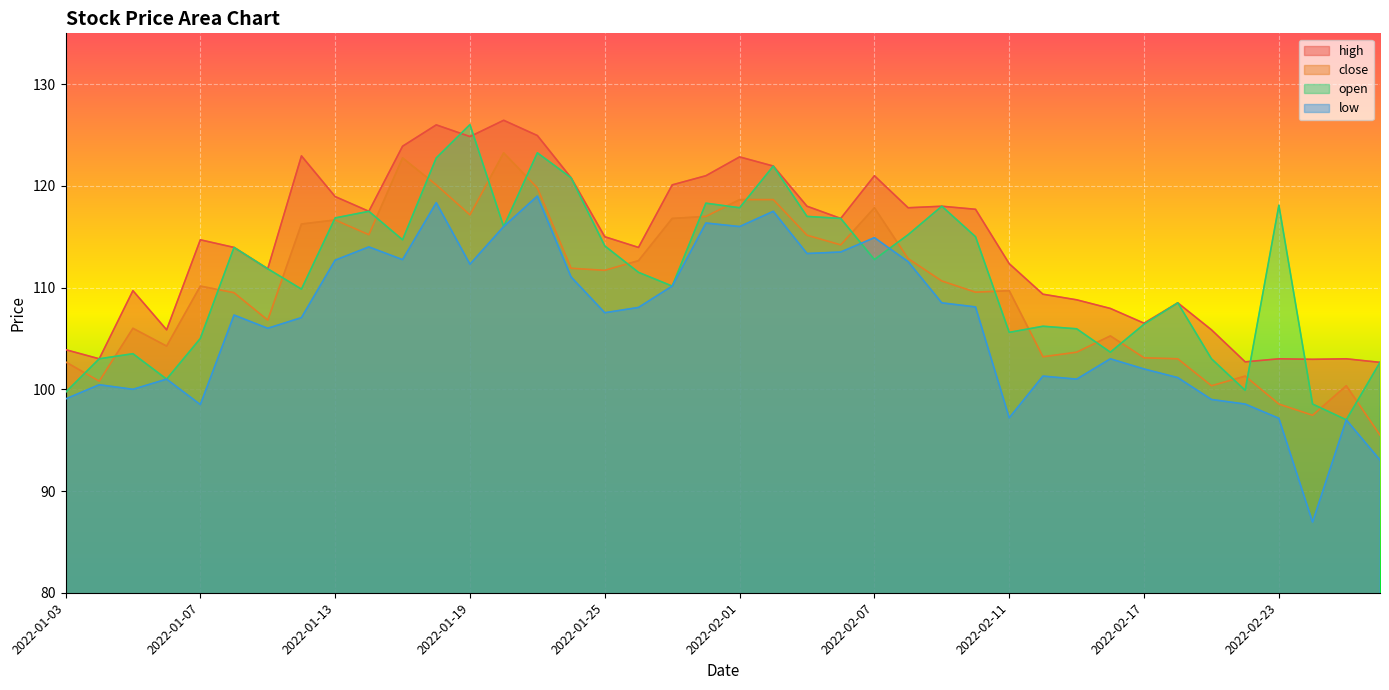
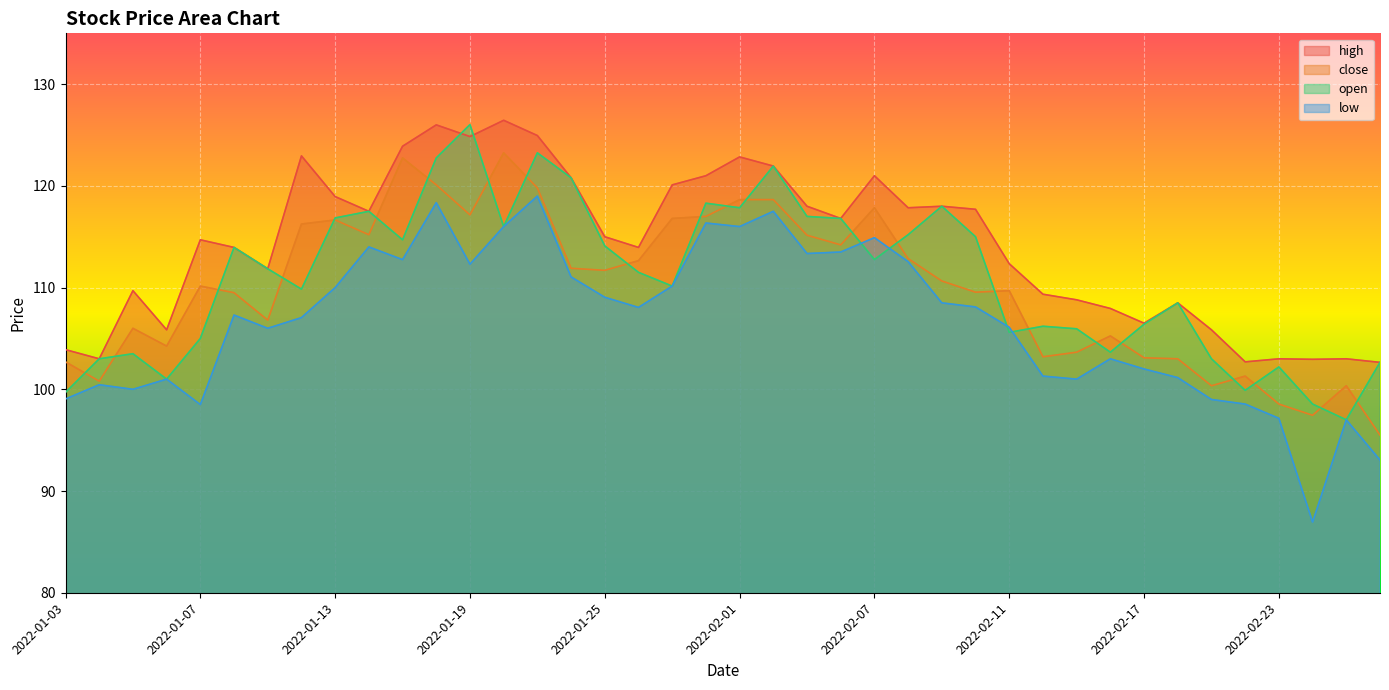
low, 2022-01-13: 112.7 -> 110.0
low, 2022-01-25: 107.5 -> 109.1
low, 2022-02-11: 97.2 -> 106.1
open, 2022-02-23: 118.1 -> 102.2
